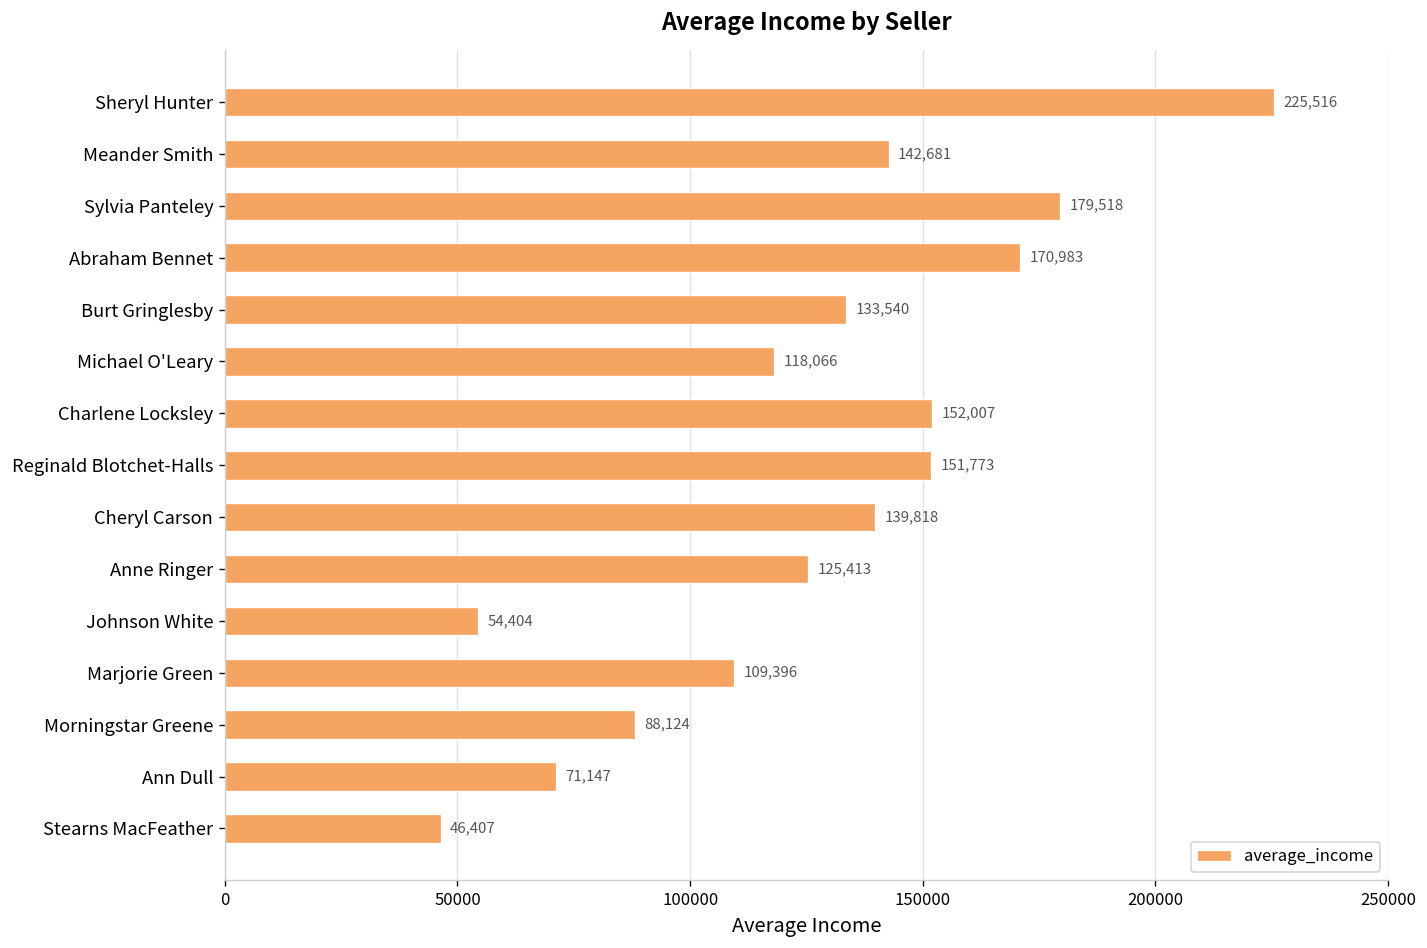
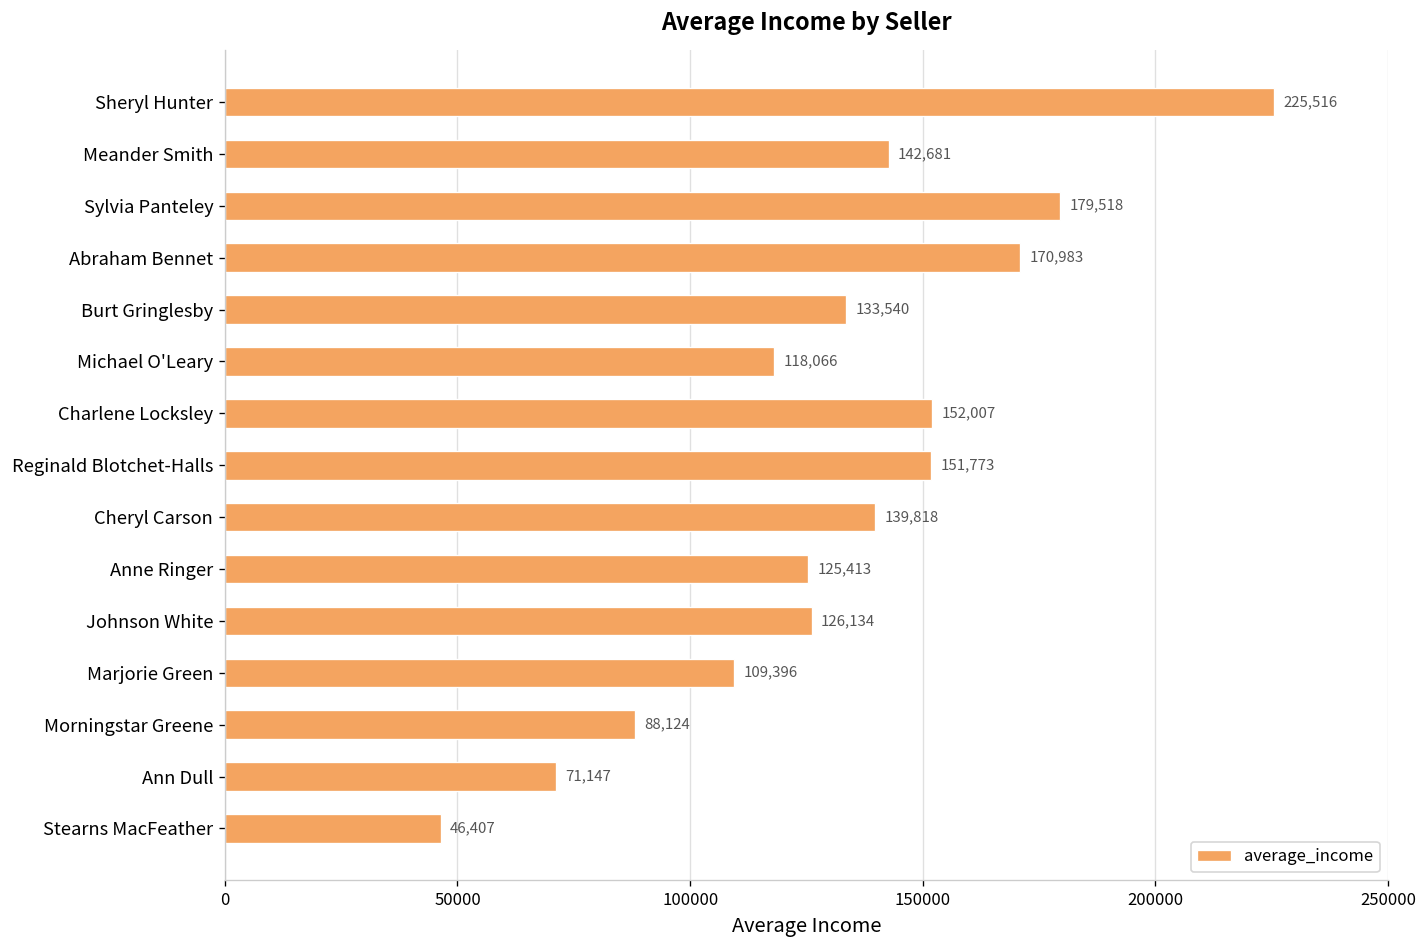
Johnson White: 54,404 -> 126,134
